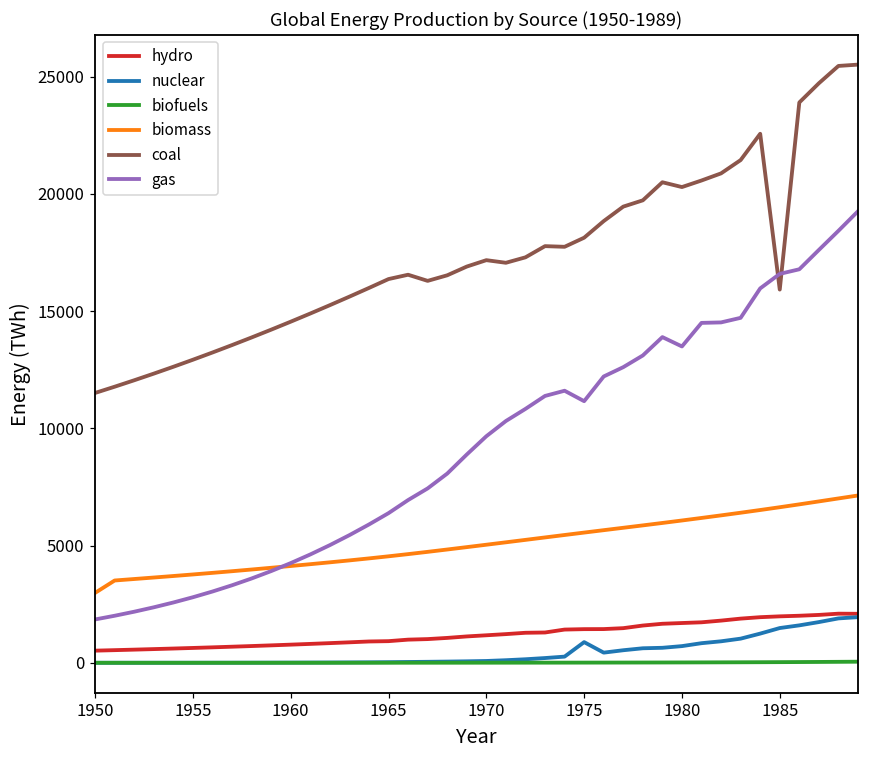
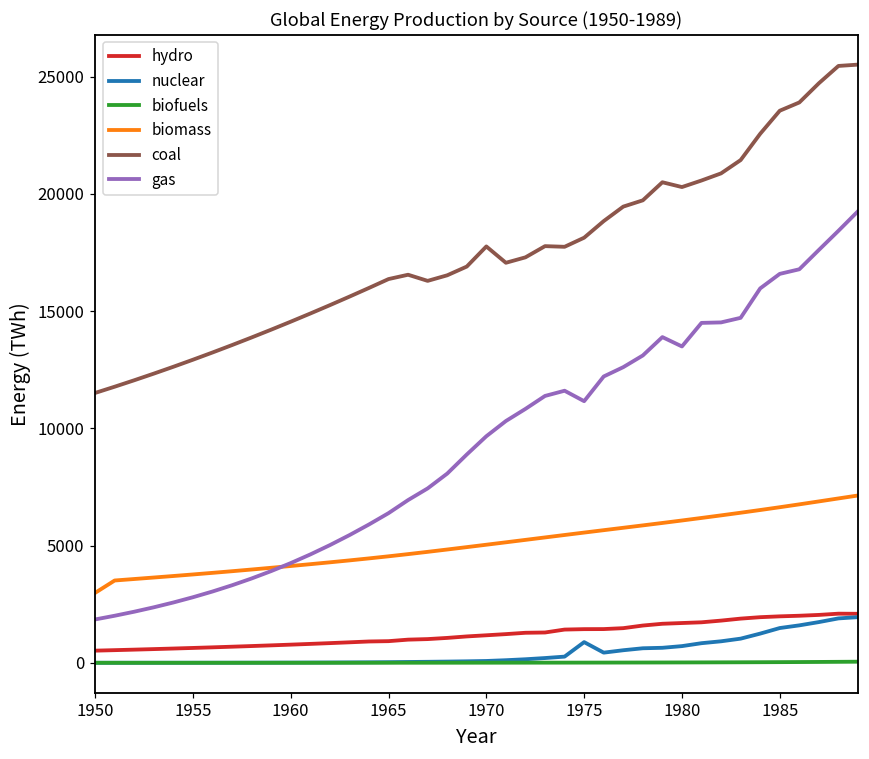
coal, 1970: 17200 -> 17800
coal, 1985: 15900 -> 23500
